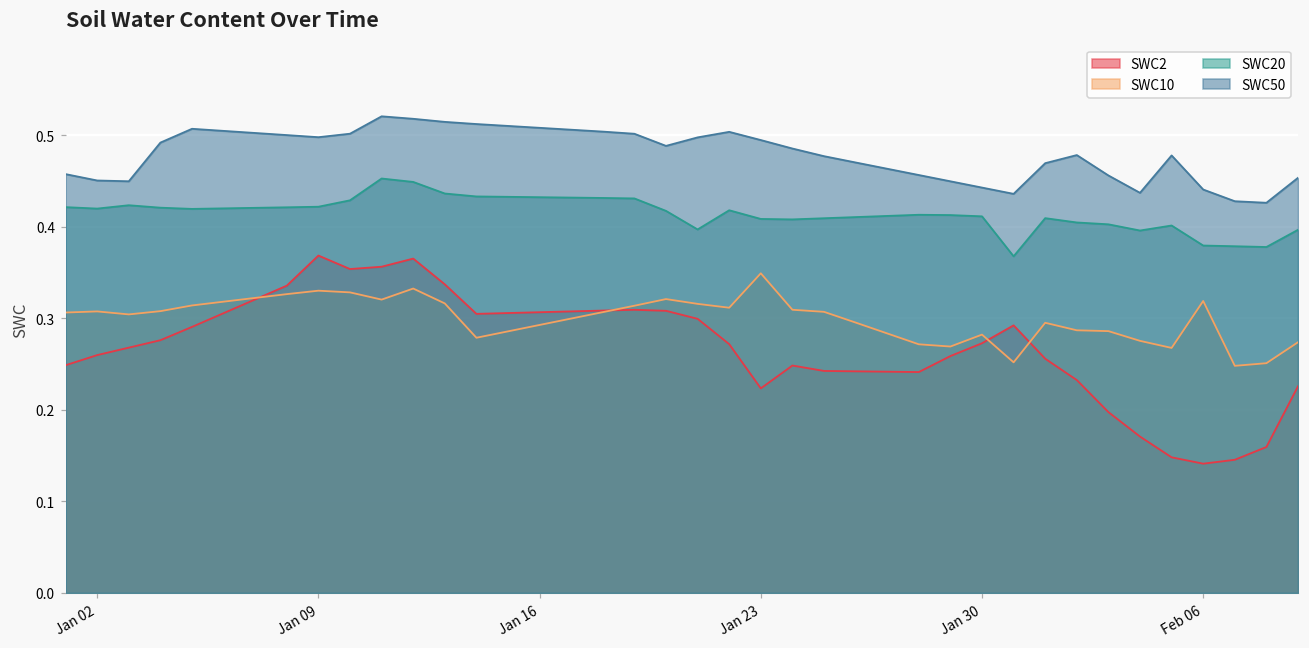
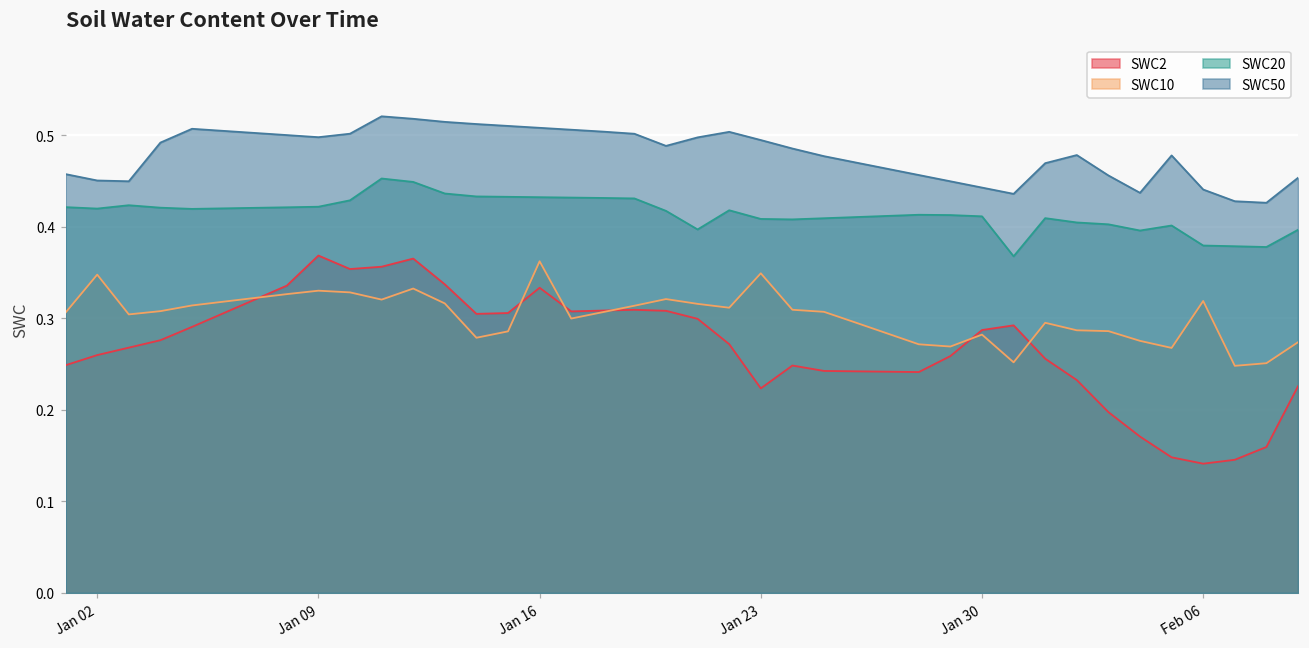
SWC10, Jan 02: 0.31 -> 0.35
SWC2, Jan 16: 0.31 -> 0.33
SWC10, Jan 16: 0.29 -> 0.36
SWC2, Jan 30: 0.27 -> 0.29
